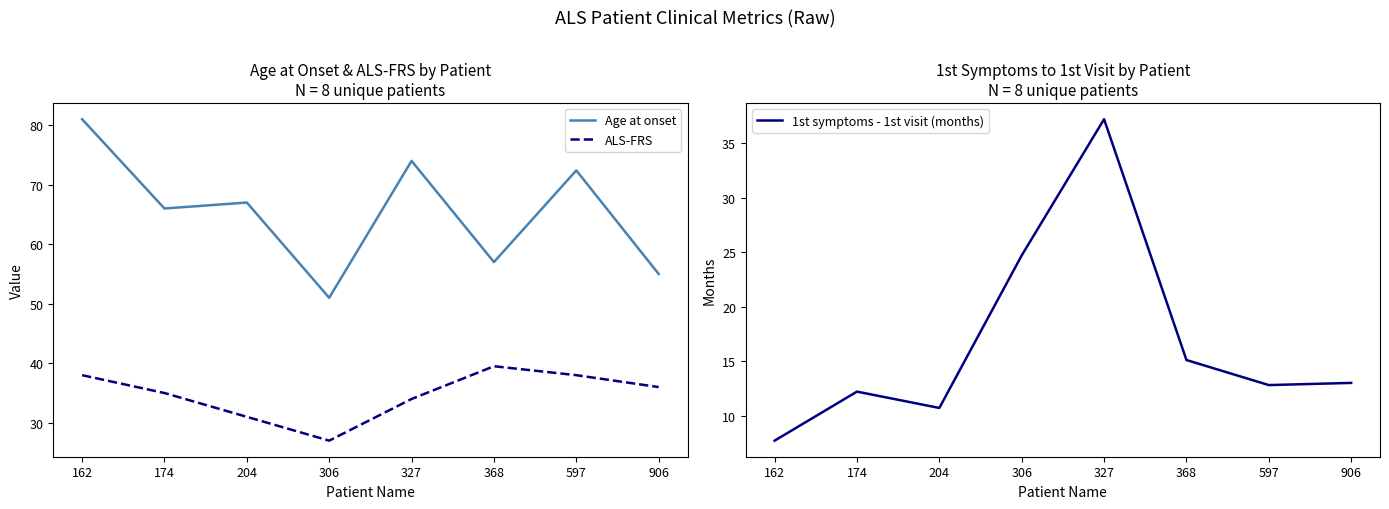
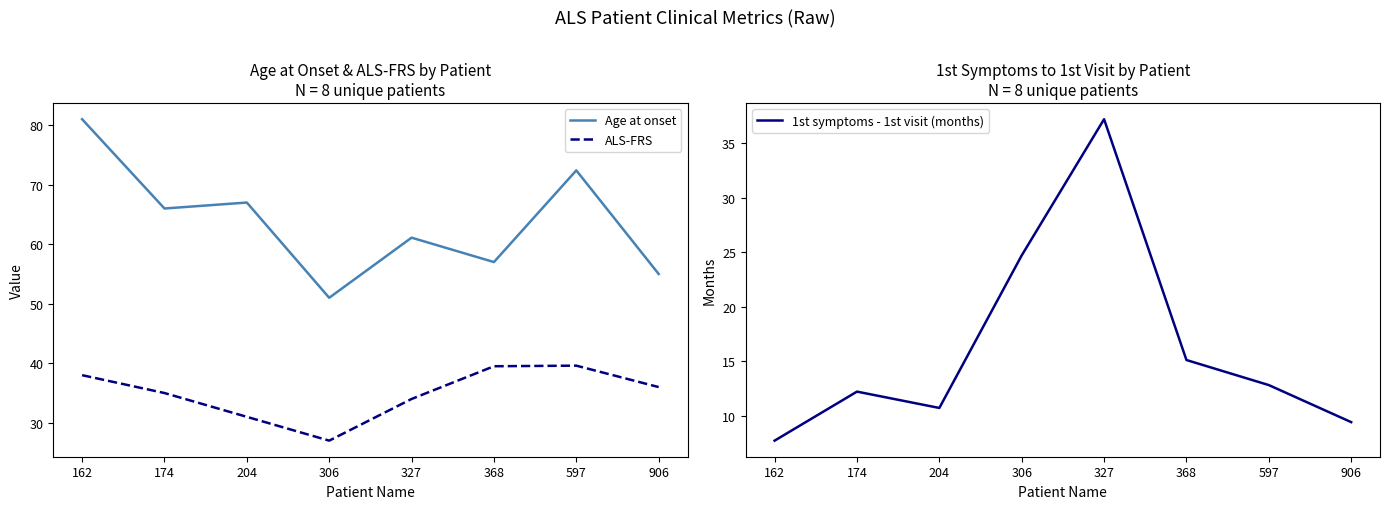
Age at Onset & ALS-FRS by Patient N = 8 unique patients, Age at onset, 327: 74 -> 61
Age at Onset & ALS-FRS by Patient N = 8 unique patients, ALS-FRS, 597: 38 -> 40
1st Symptoms to 1st Visit by Patient N = 8 unique patients, 906: 13.0 -> 9.4
